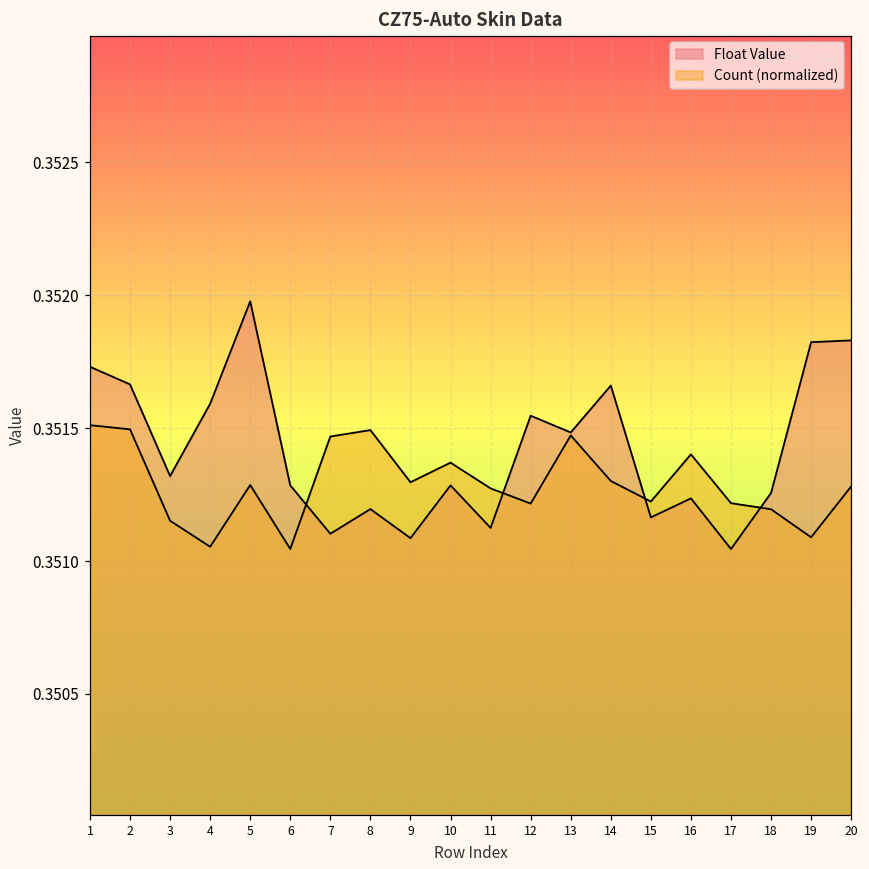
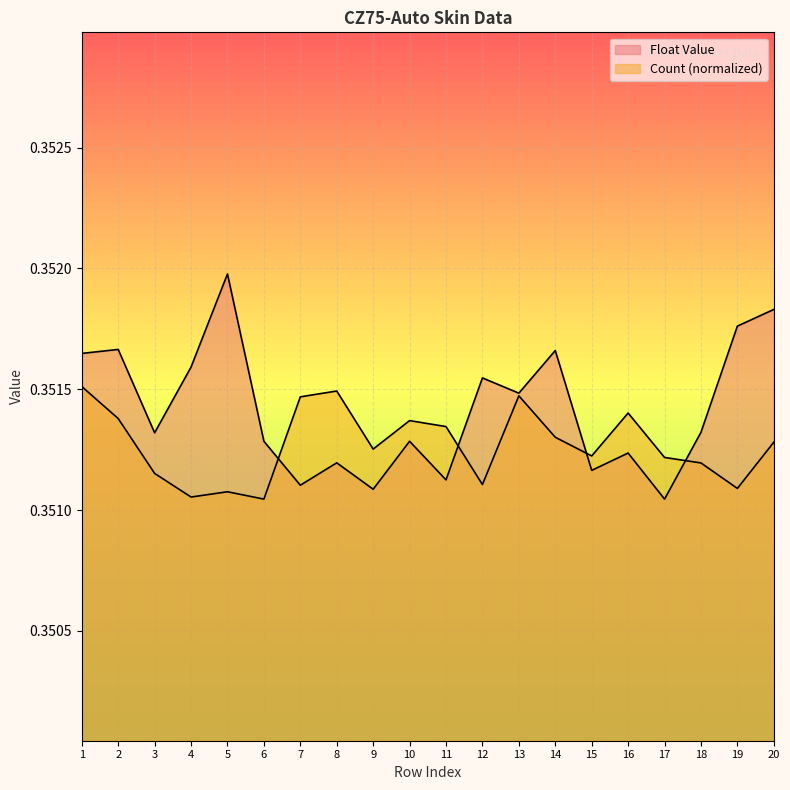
Float Value, 1: 0.35173 -> 0.35165
Count (normalized), 2: 0.35150 -> 0.35138
Count (normalized), 5: 0.35129 -> 0.35108
Count (normalized), 9: 0.35130 -> 0.35125
Count (normalized), 11: 0.35127 -> 0.35135
Count (normalized), 12: 0.35122 -> 0.35111
Float Value, 18: 0.35126 -> 0.35132
Float Value, 19: 0.35182 -> 0.35176
